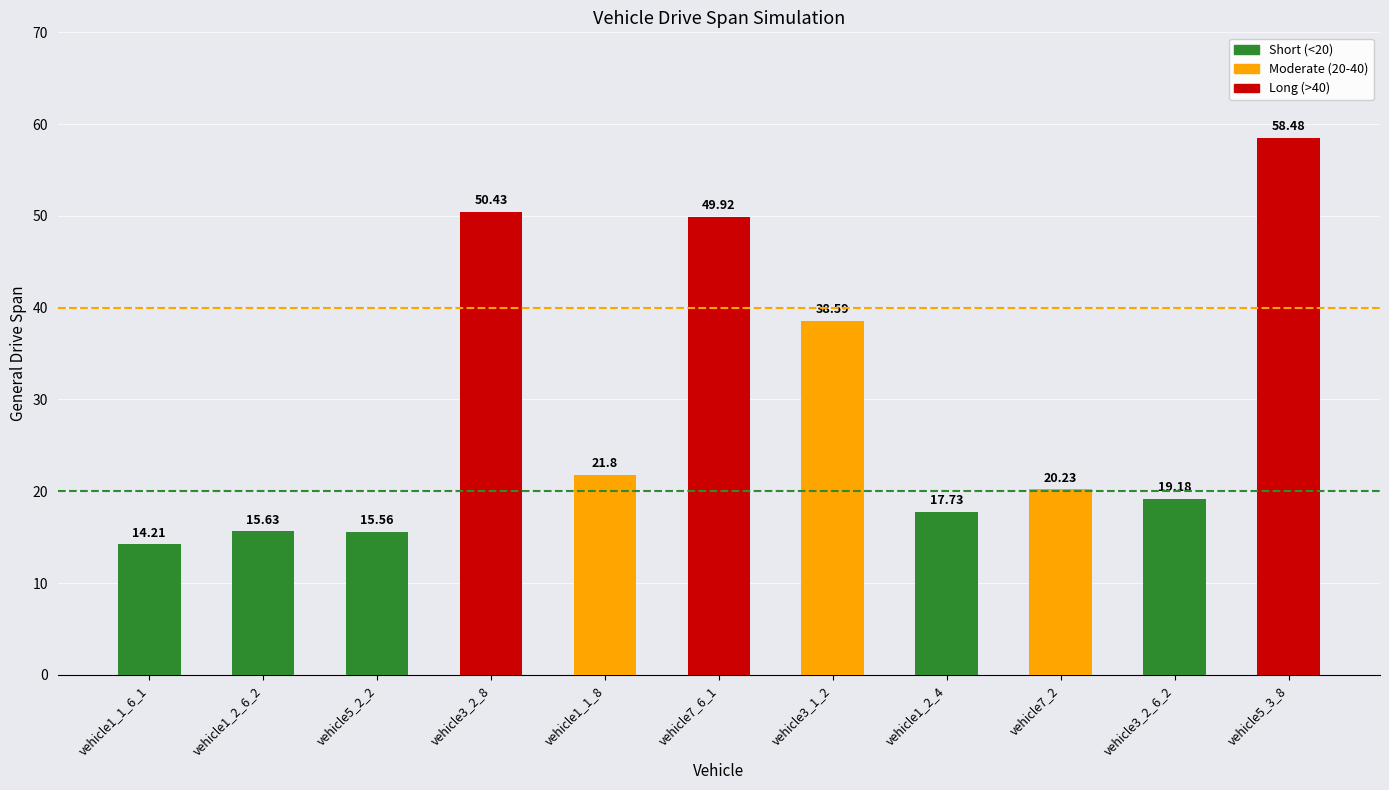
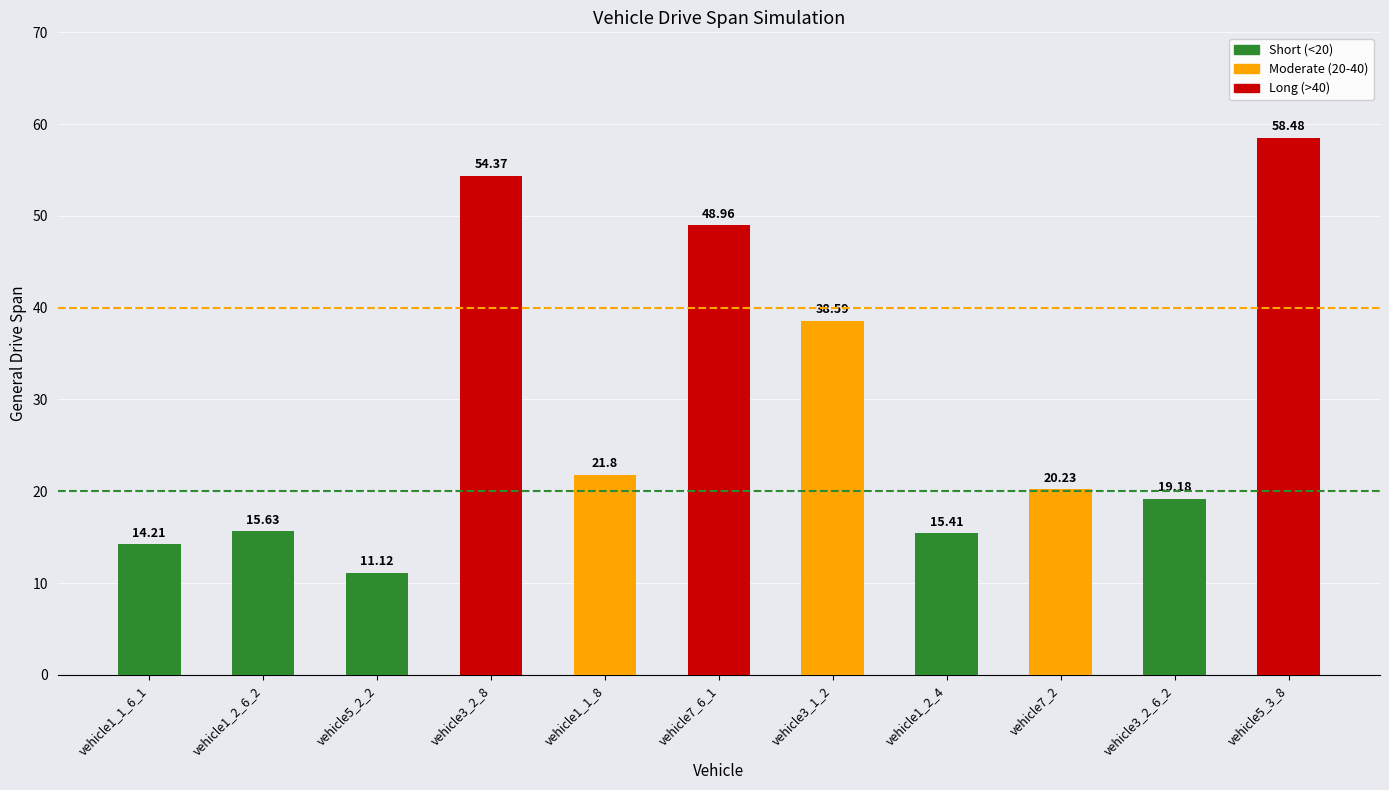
vehicle5_2_2: 15.56 -> 11.12
vehicle3_2_8: 50.43 -> 54.37
vehicle7_6_1: 49.92 -> 48.96
vehicle1_2_4: 17.73 -> 15.41
